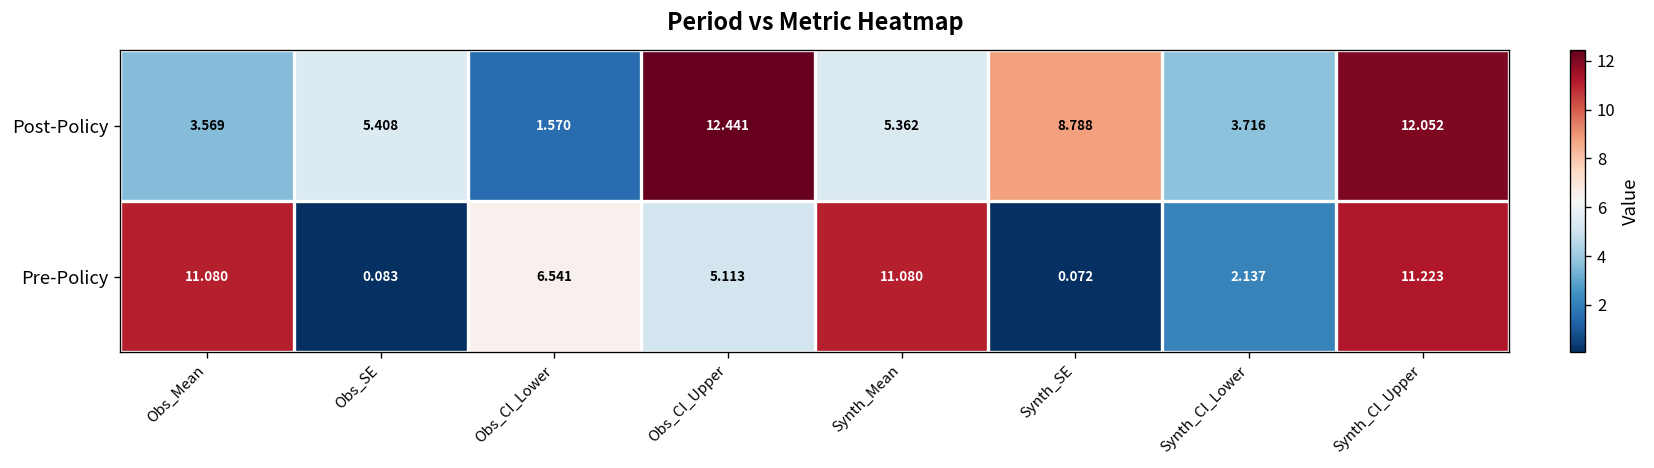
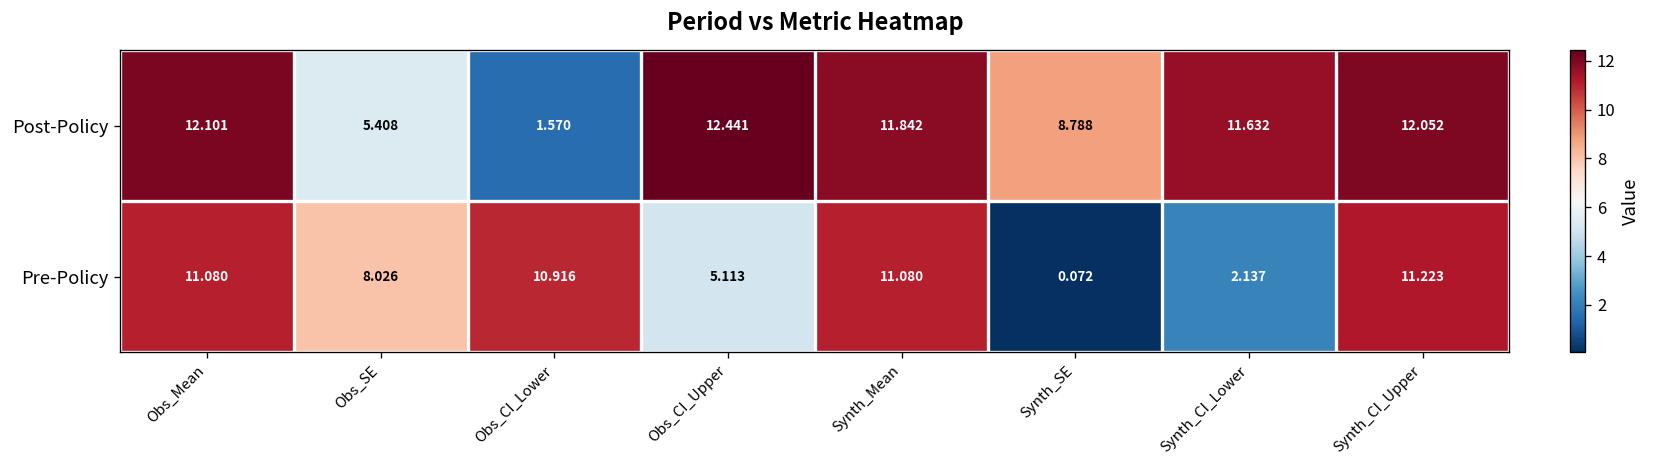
Post-Policy, Obs_Mean: 3.569 -> 12.101
Post-Policy, Synth_Mean: 5.362 -> 11.842
Post-Policy, Synth_CI_Lower: 3.716 -> 11.632
Pre-Policy, Obs_SE: 0.083 -> 8.026
Pre-Policy, Obs_CI_Lower: 6.541 -> 10.916
